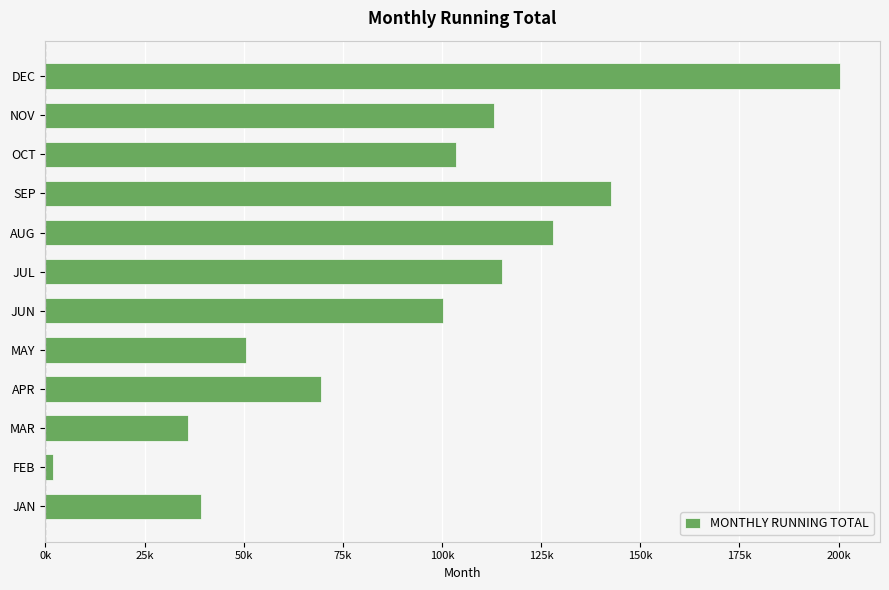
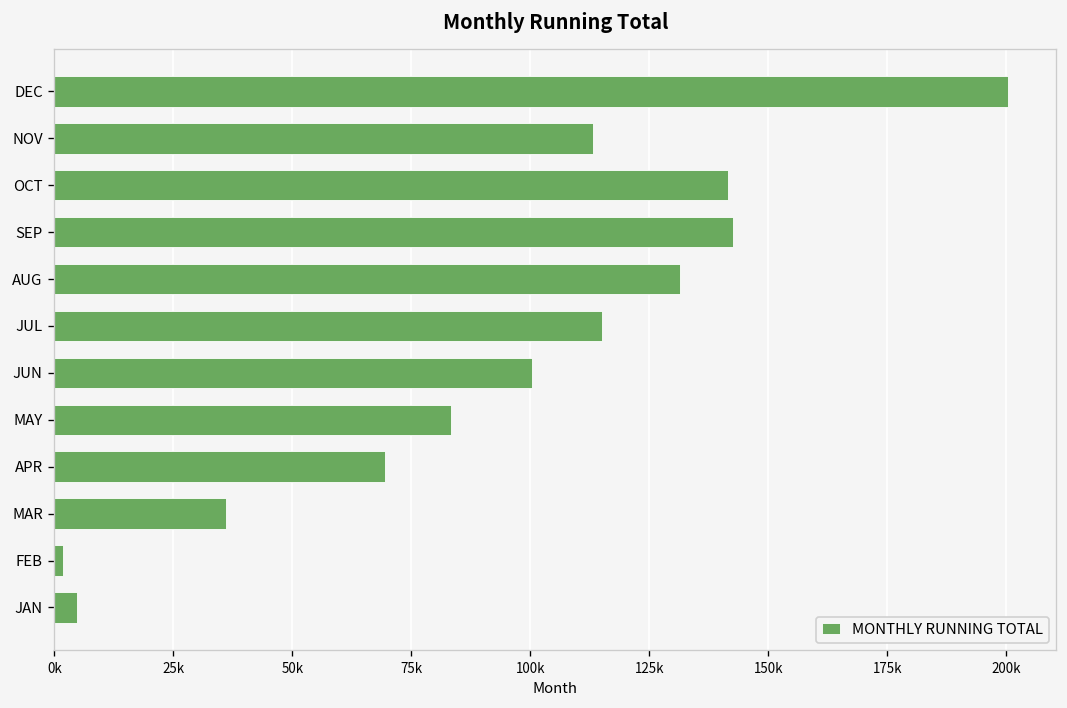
OCT: 104000 -> 141000
AUG: 128000 -> 131000
MAY: 51000 -> 83000
JAN: 39000 -> 5000
